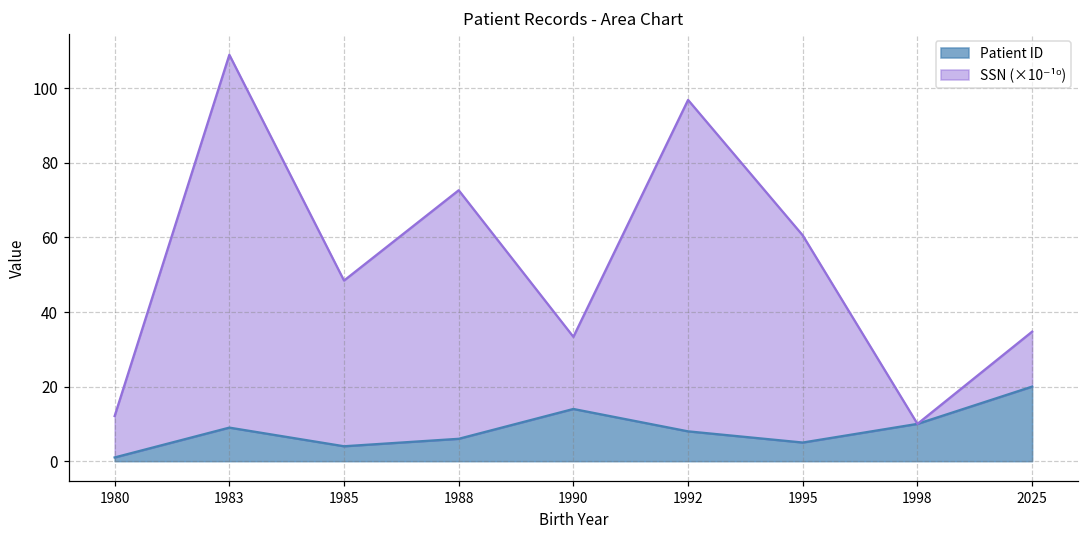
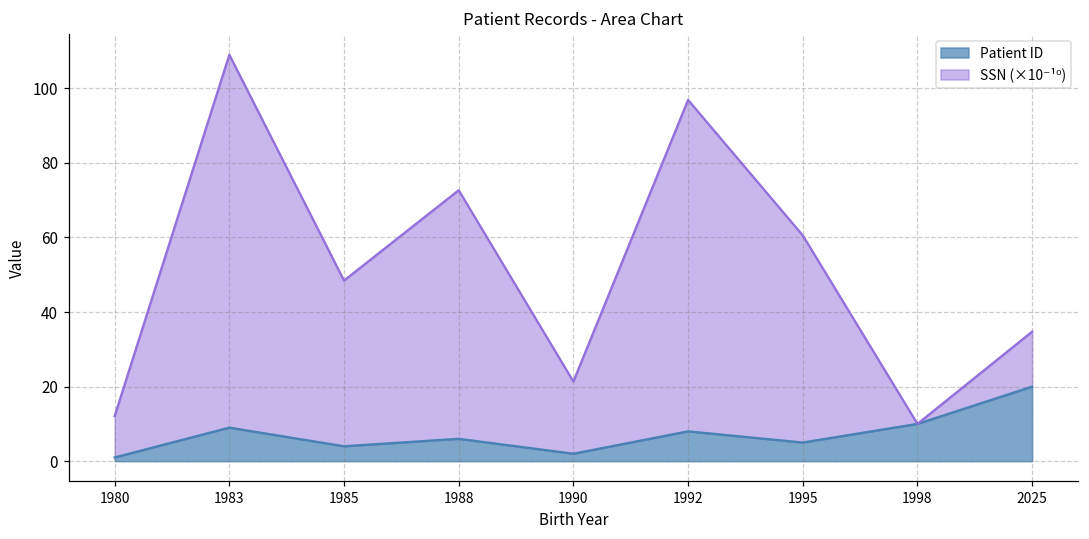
Patient ID, 1990: 14 -> 2
